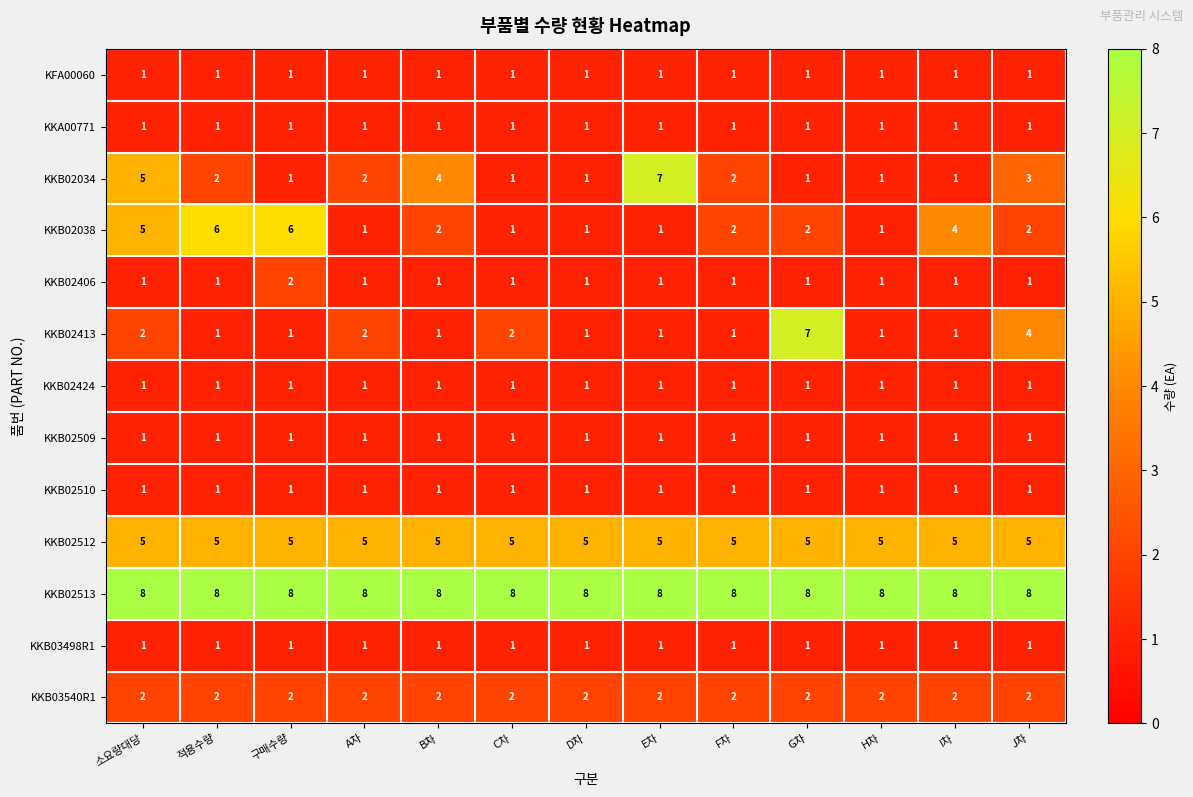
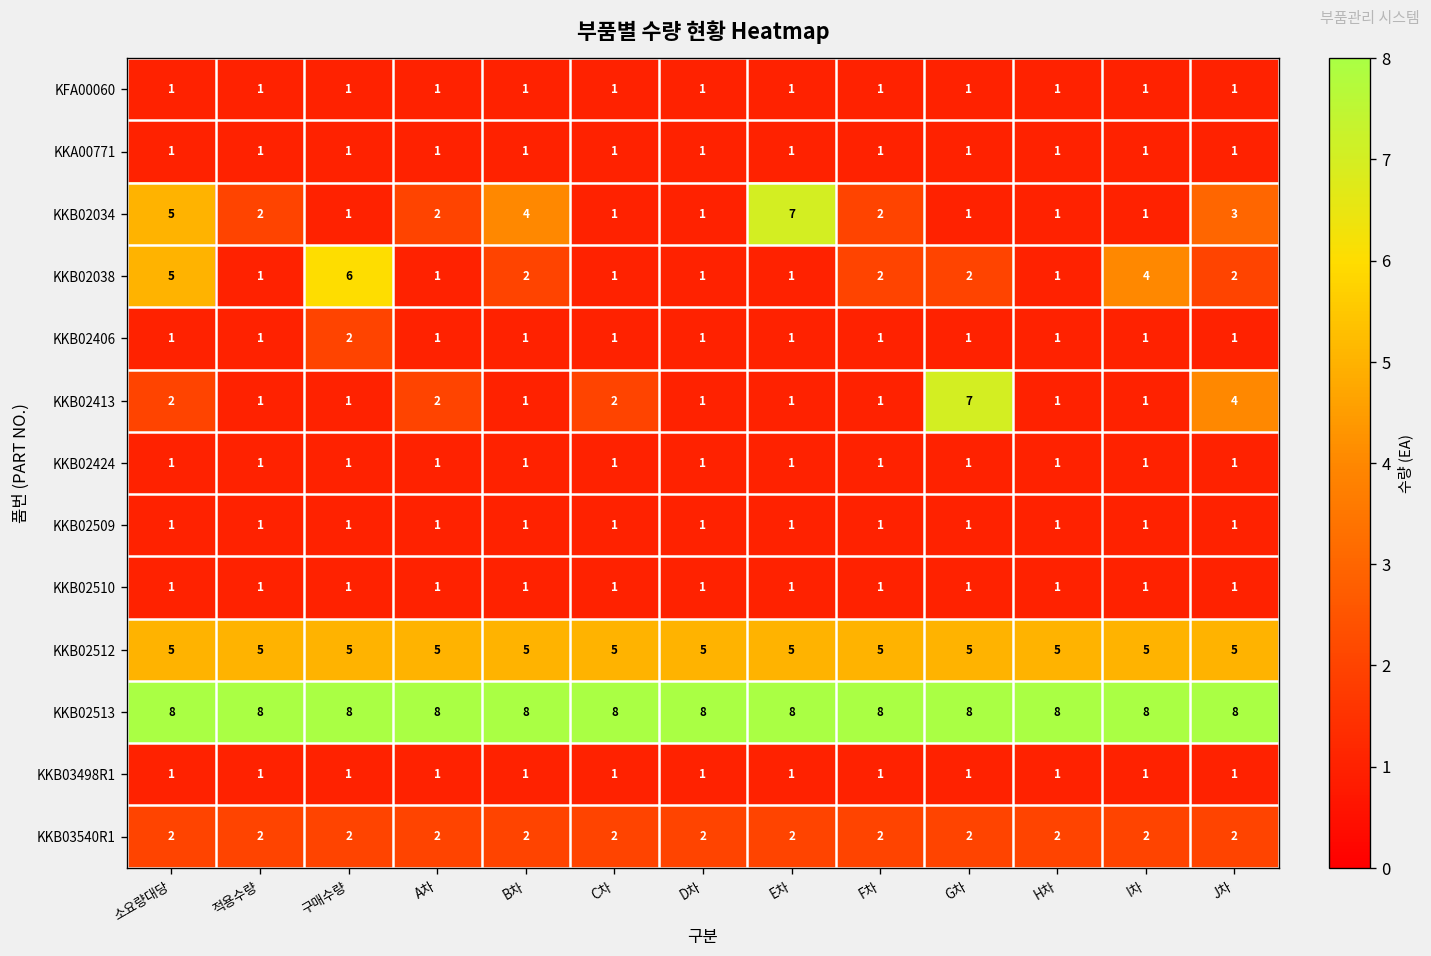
KKB02038, 적용수량: 6 -> 1
